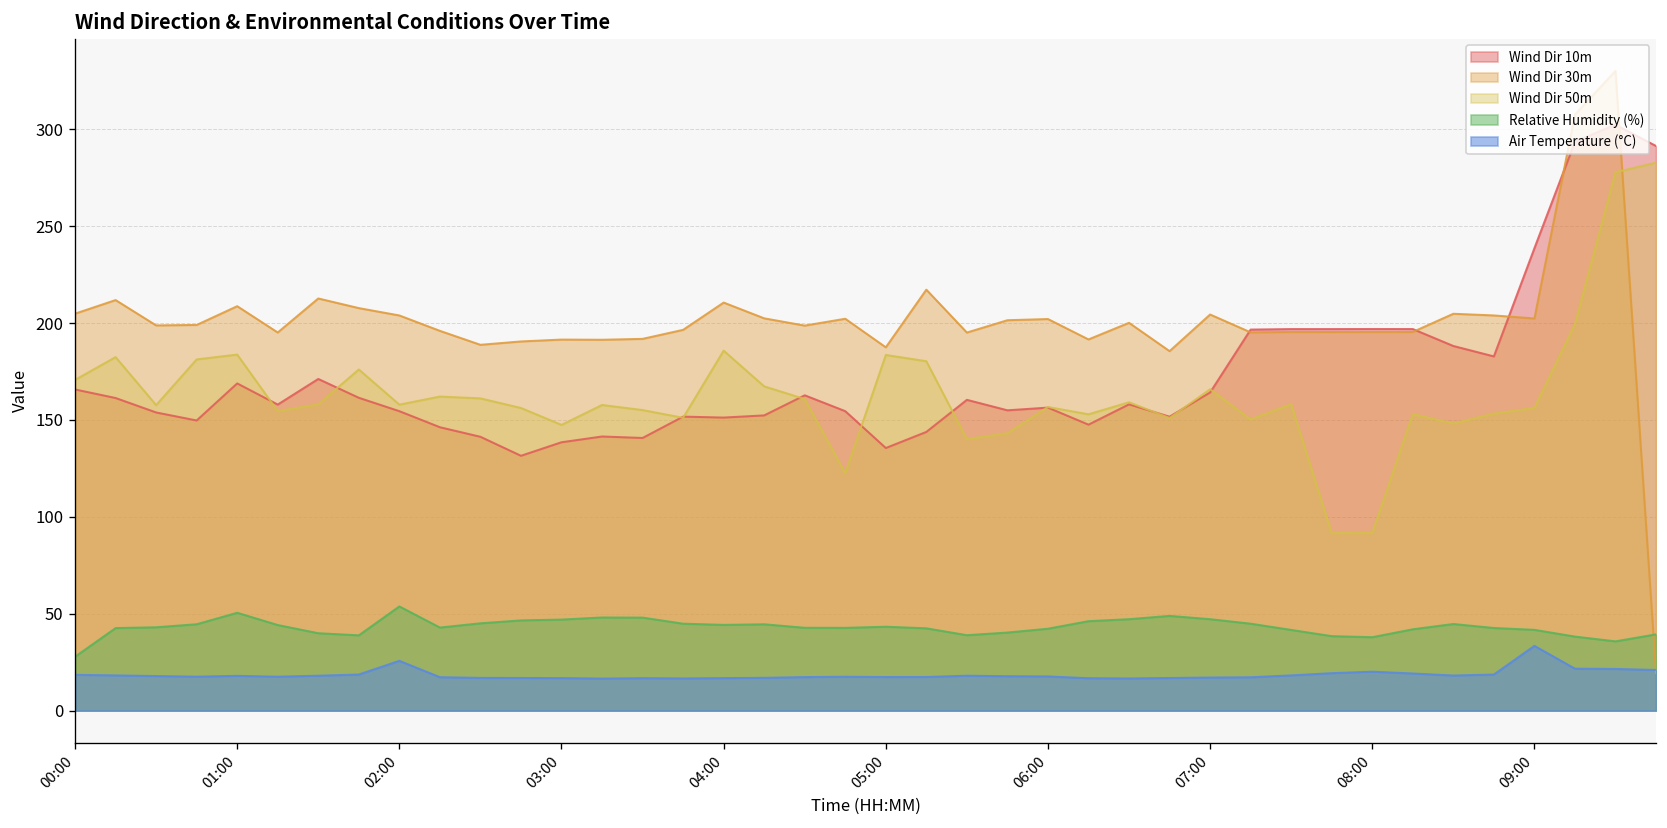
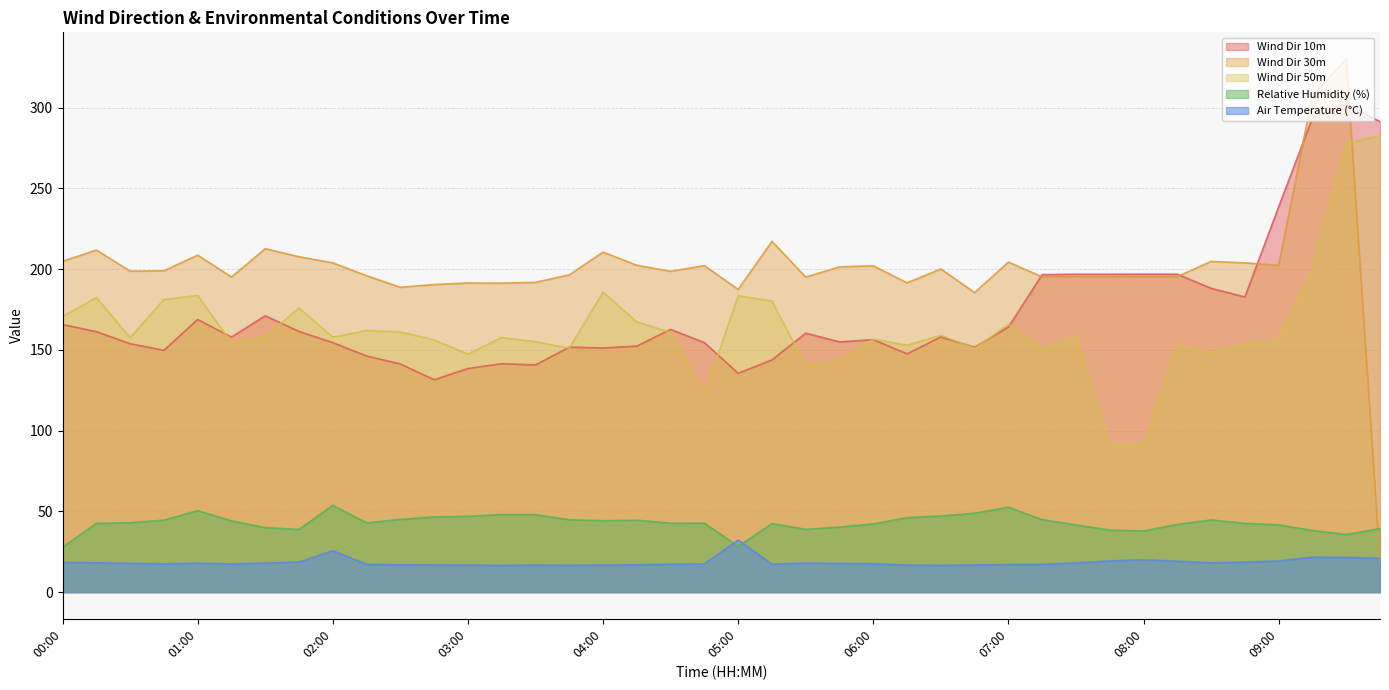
Relative Humidity (%), 05:00: 43 -> 28
Air Temperature (°C), 05:00: 17 -> 32
Relative Humidity (%), 07:00: 47 -> 53
Air Temperature (°C), 09:00: 33 -> 19
